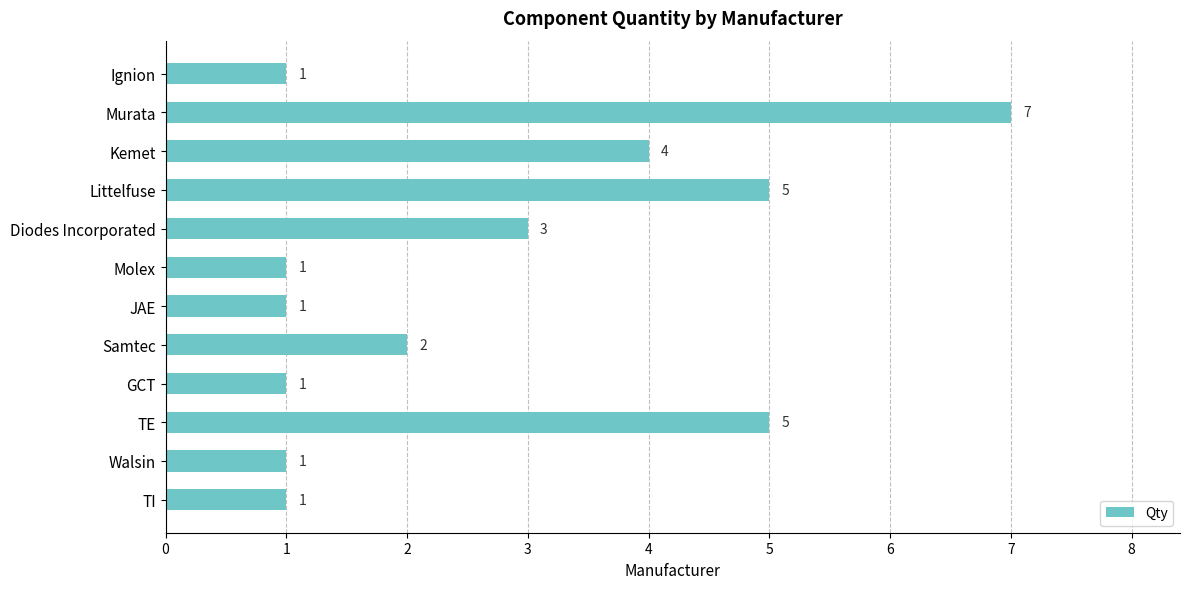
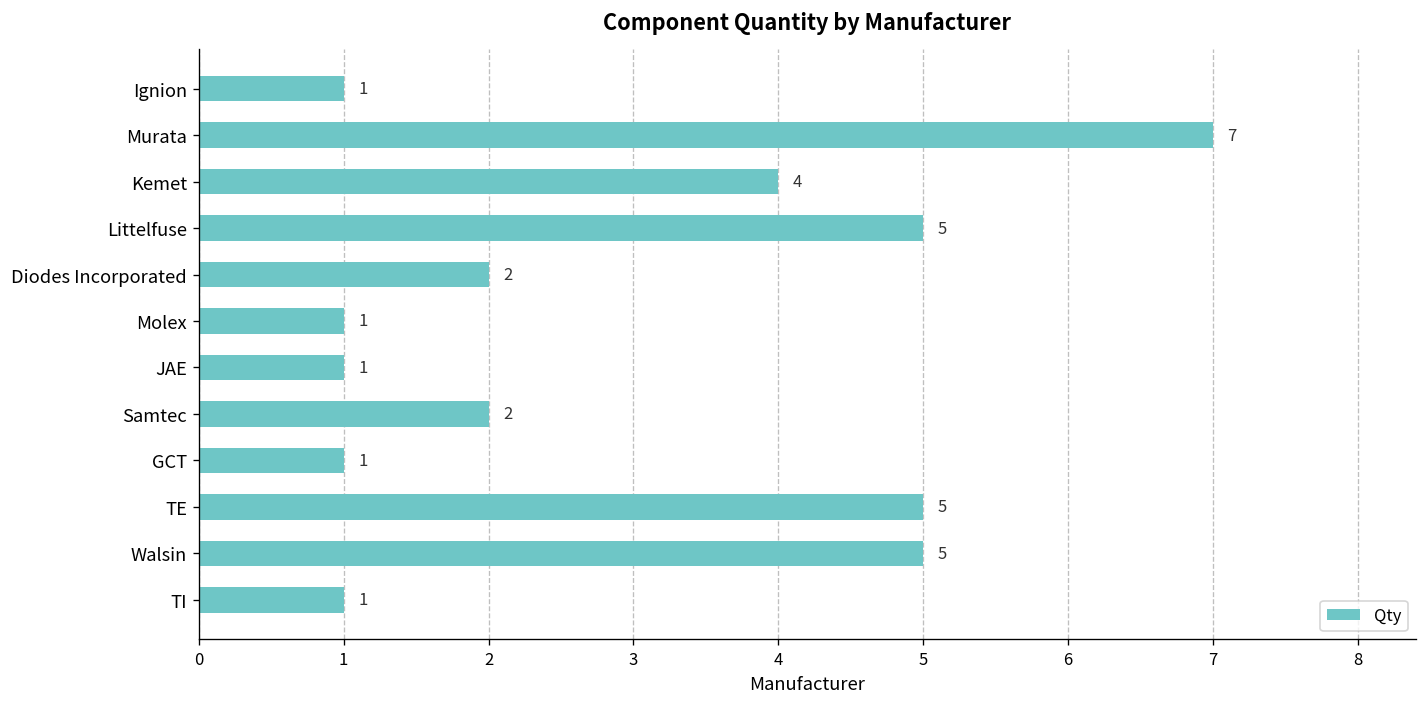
Diodes Incorporated: 3 -> 2
Walsin: 1 -> 5
